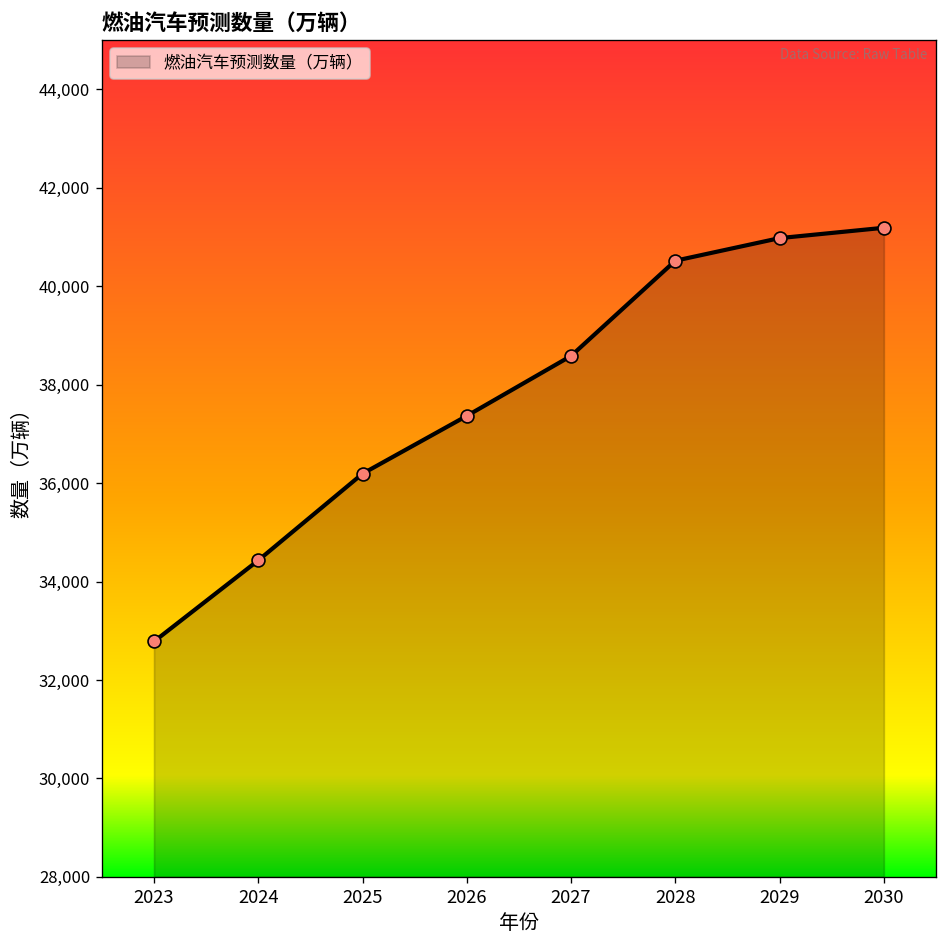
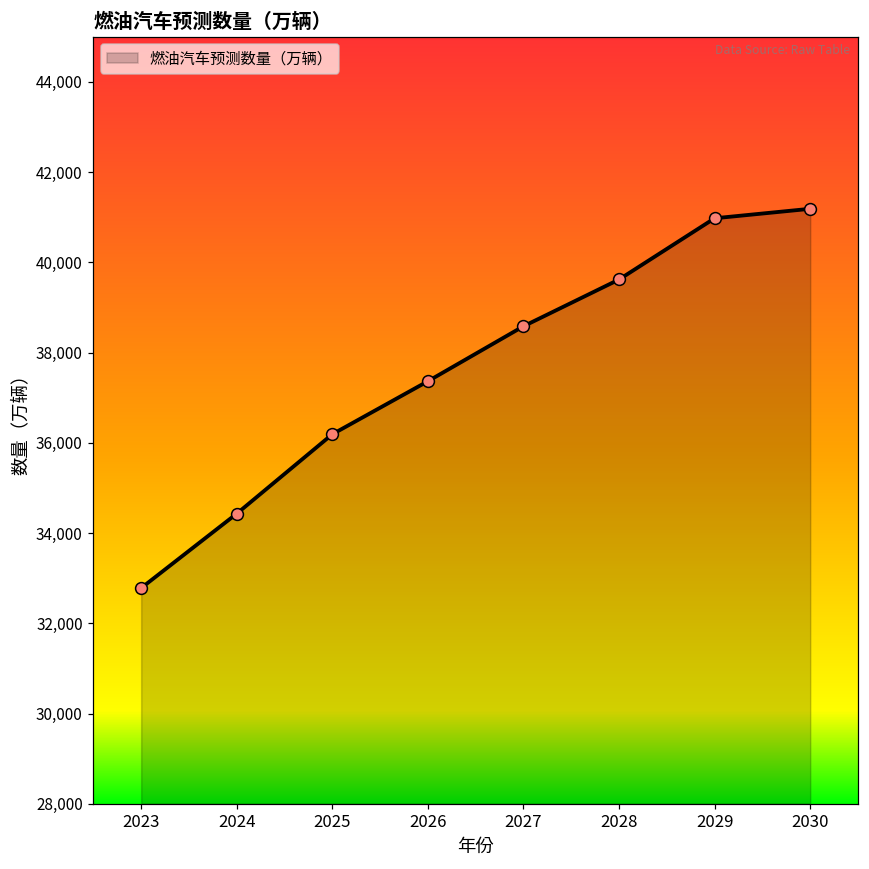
2028: 40,500 -> 39,600
